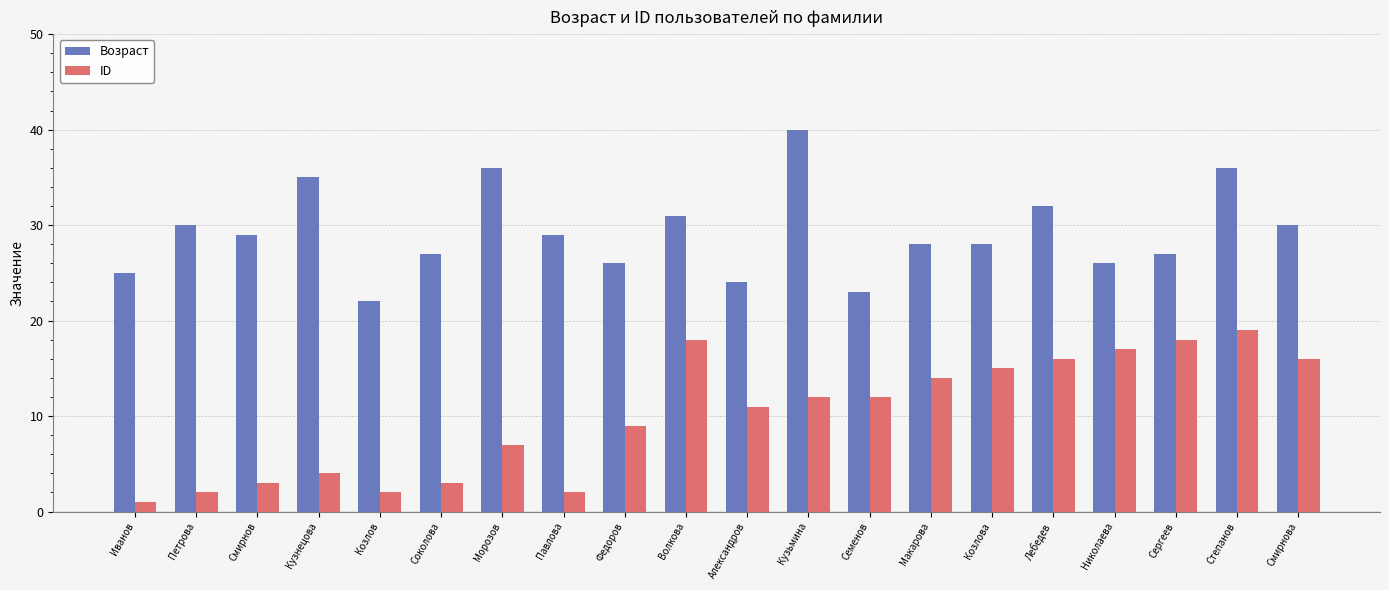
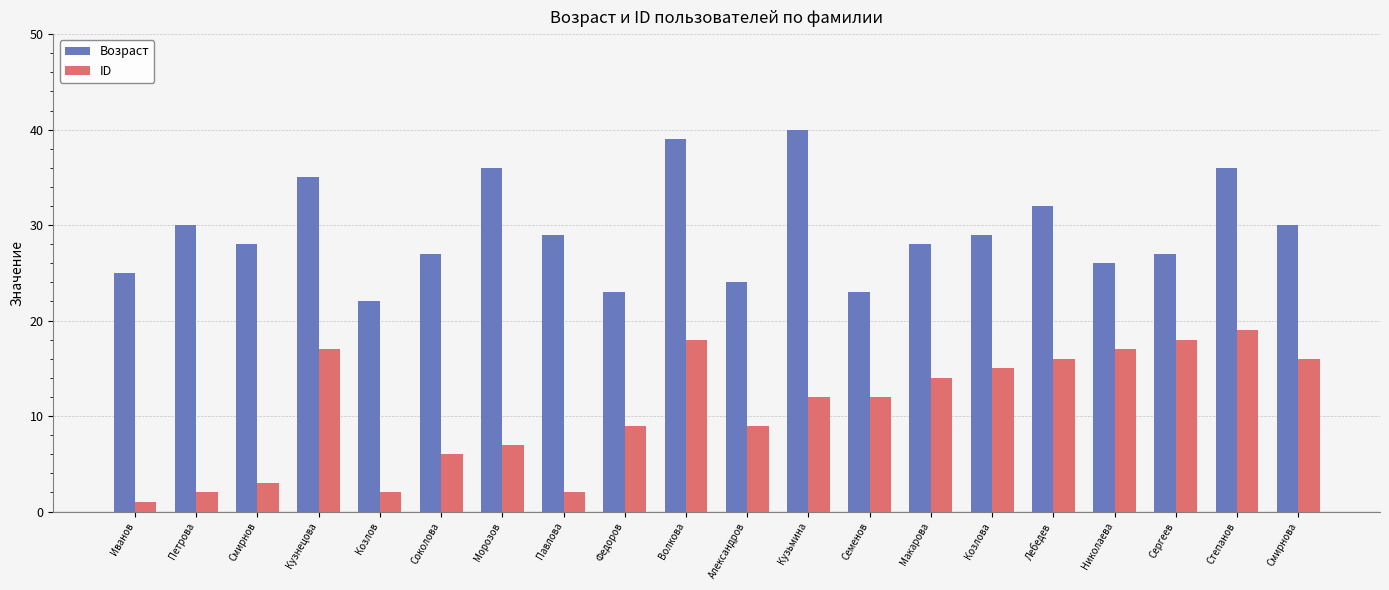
Возраст, Смирнов: 29 -> 28
ID, Кузнецова: 4 -> 17
ID, Соколова: 3 -> 6
Возраст, Федоров: 26 -> 23
Возраст, Волкова: 31 -> 39
ID, Александров: 11 -> 9
Возраст, Козлова: 28 -> 29
